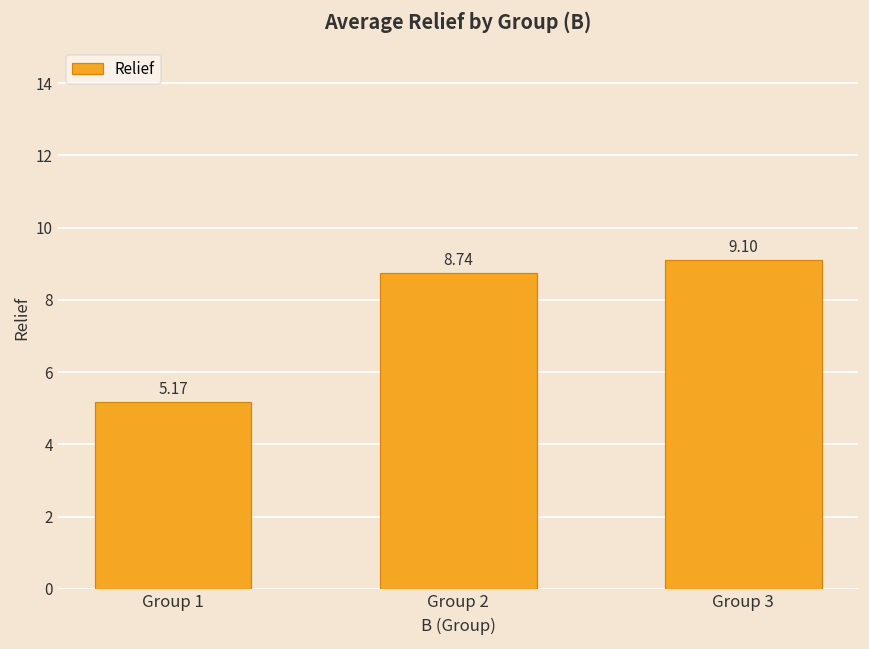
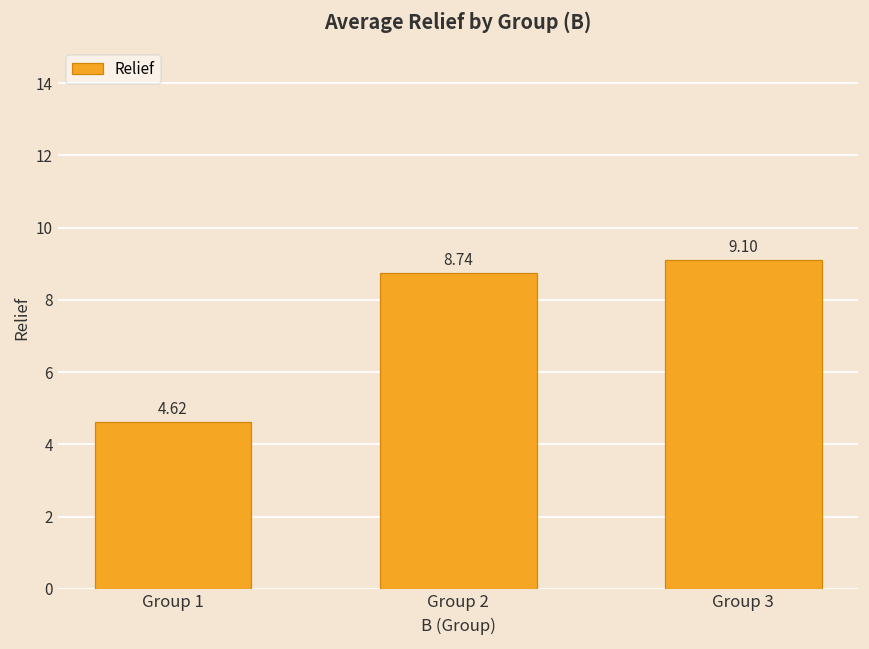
Group 1: 5.17 -> 4.62
